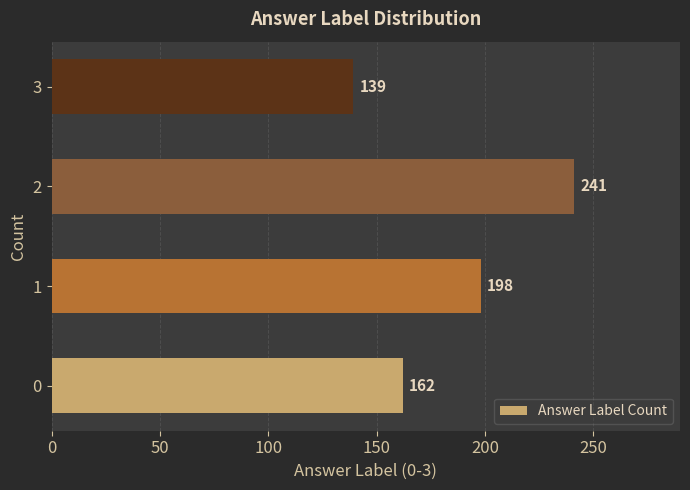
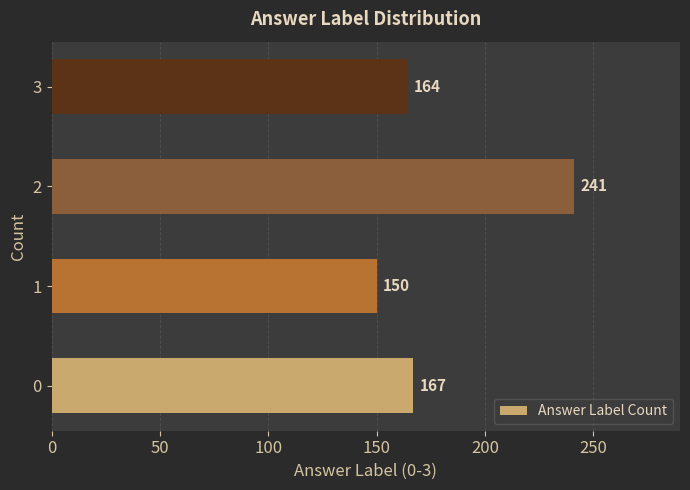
3: 139 -> 164
1: 198 -> 150
0: 162 -> 167
